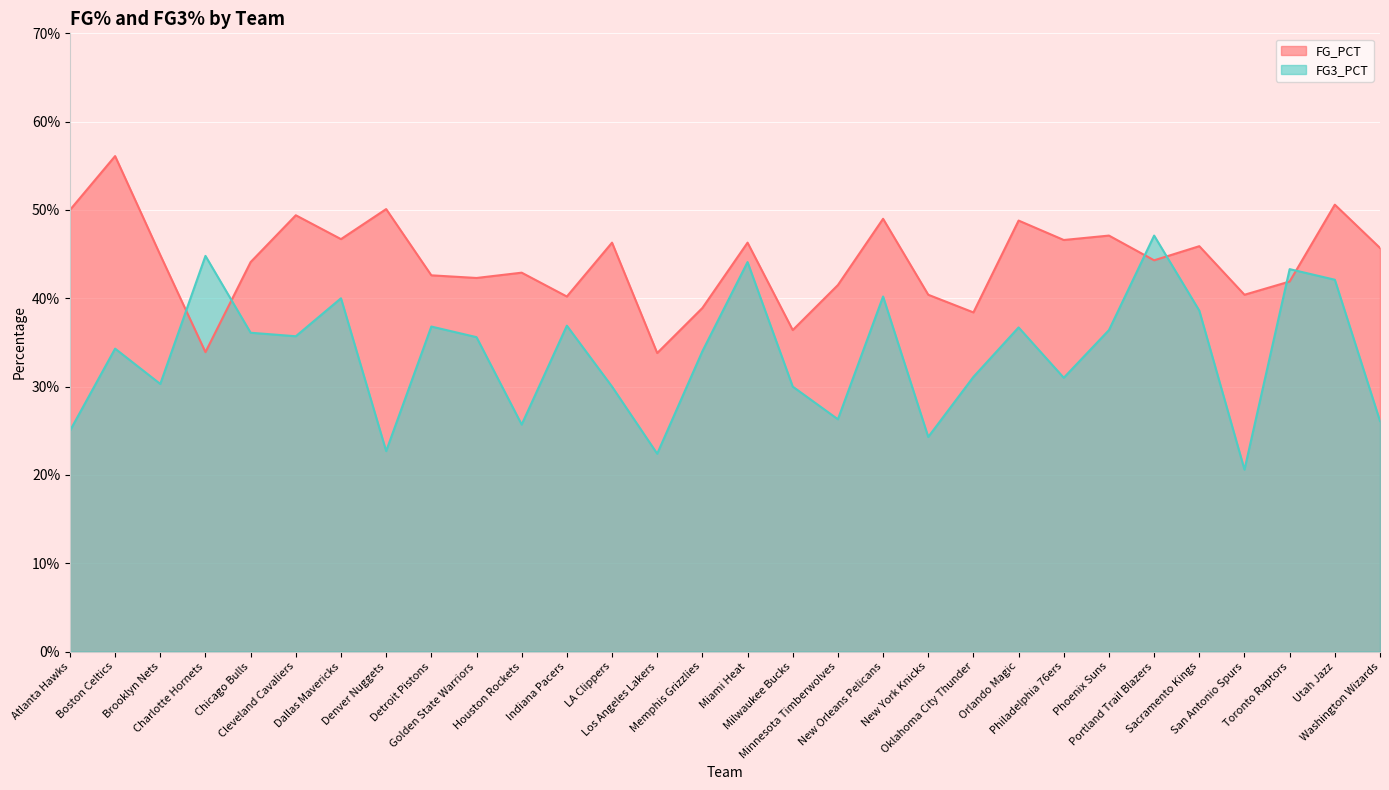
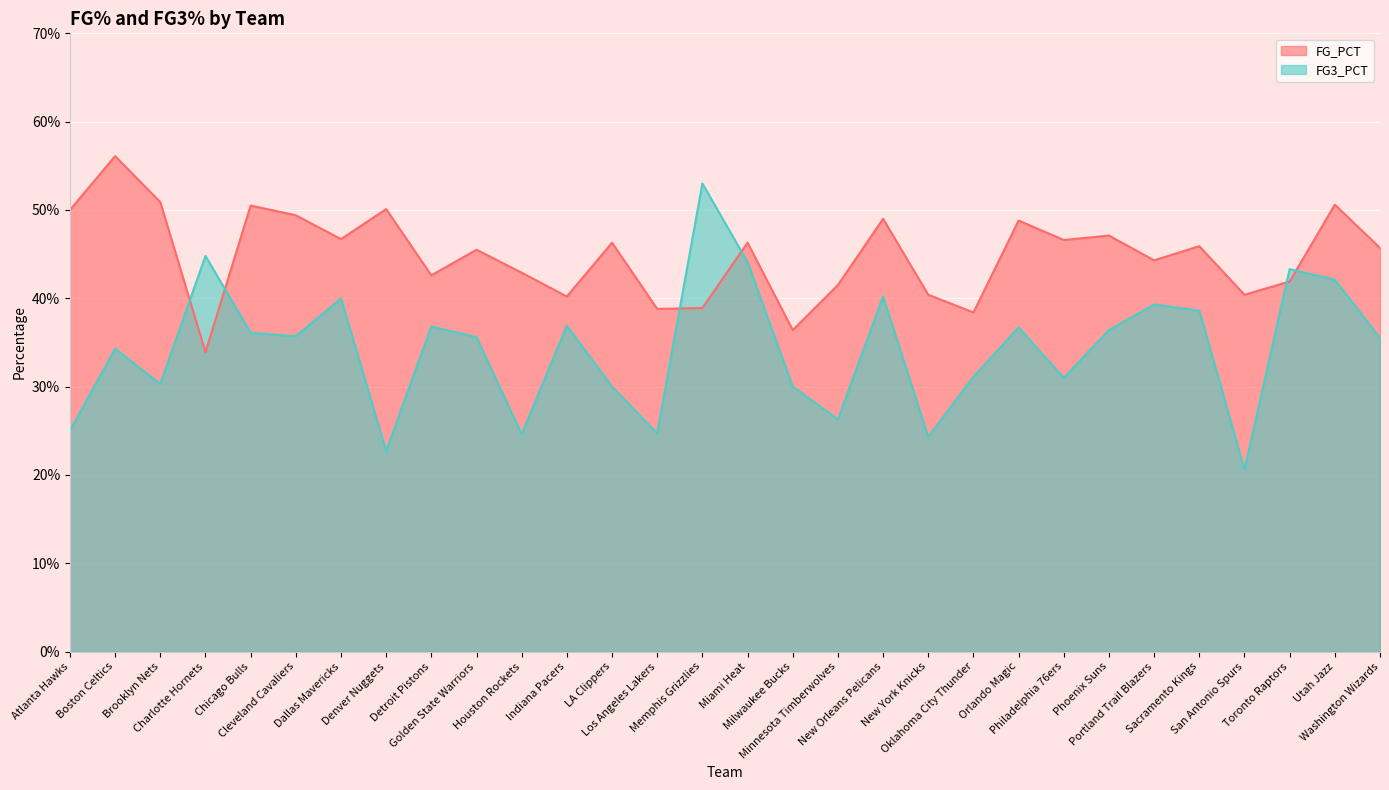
FG_PCT, Brooklyn Nets: 45% -> 51%
FG_PCT, Chicago Bulls: 44% -> 51%
FG_PCT, Golden State Warriors: 42% -> 46%
FG3_PCT, Houston Rockets: 26% -> 25%
FG_PCT, Los Angeles Lakers: 34% -> 39%
FG3_PCT, Los Angeles Lakers: 22% -> 25%
FG3_PCT, Memphis Grizzlies: 34% -> 53%
FG3_PCT, Portland Trail Blazers: 47% -> 39%
FG3_PCT, Washington Wizards: 26% -> 36%
